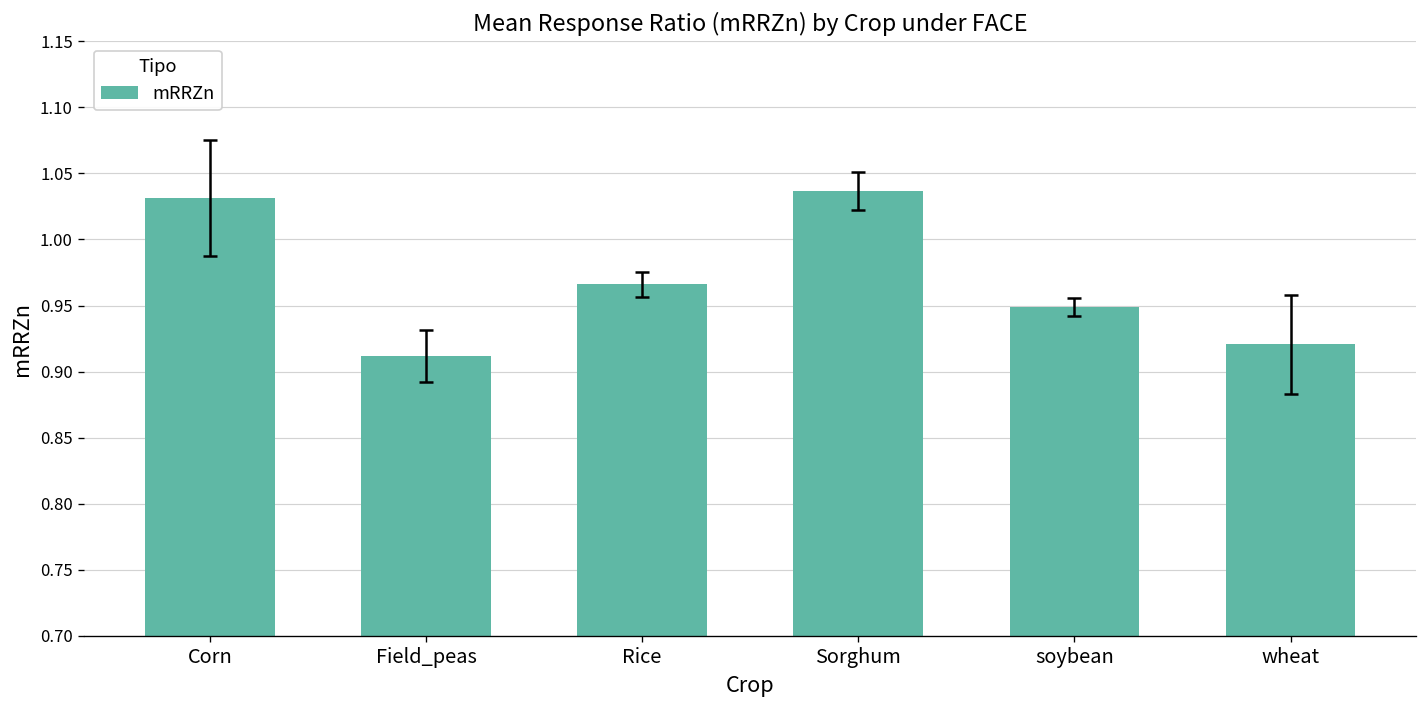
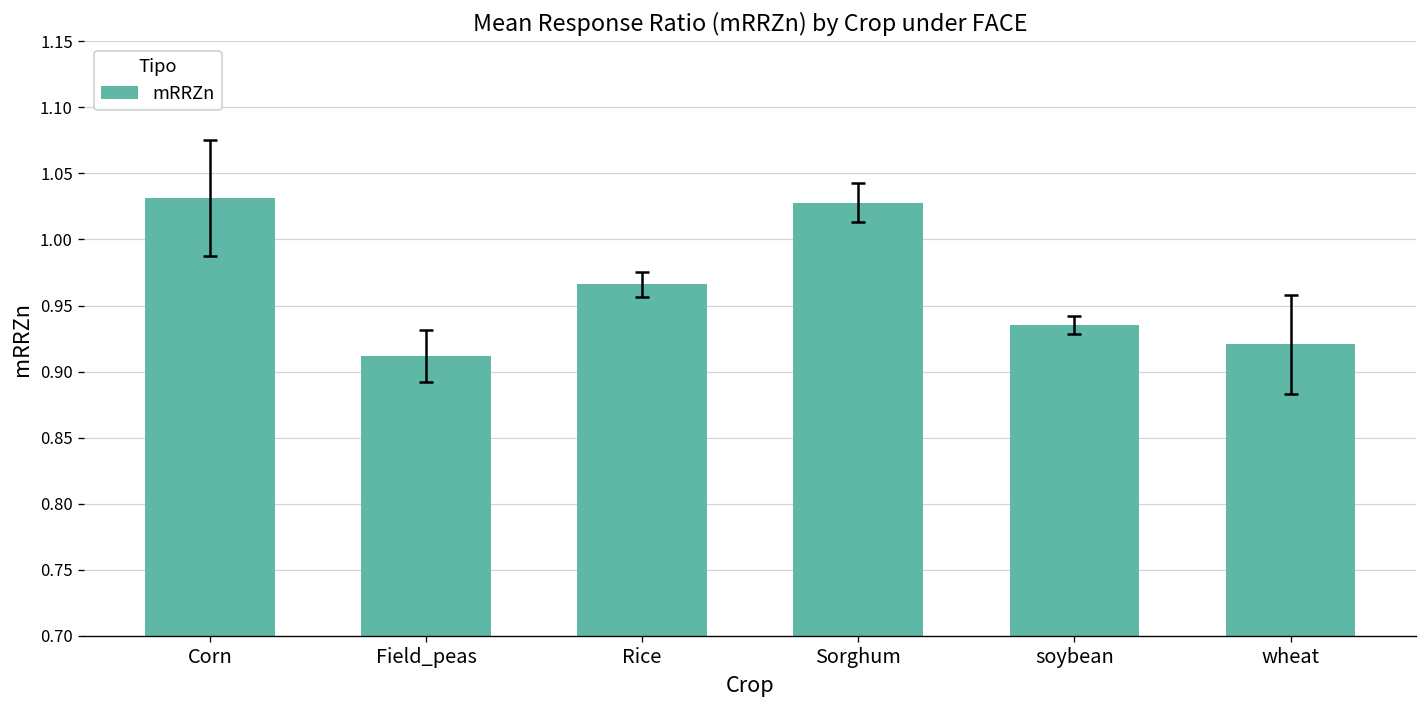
mRRZn, Sorghum: 1.037 -> 1.028
mRRZn, soybean: 0.949 -> 0.935
